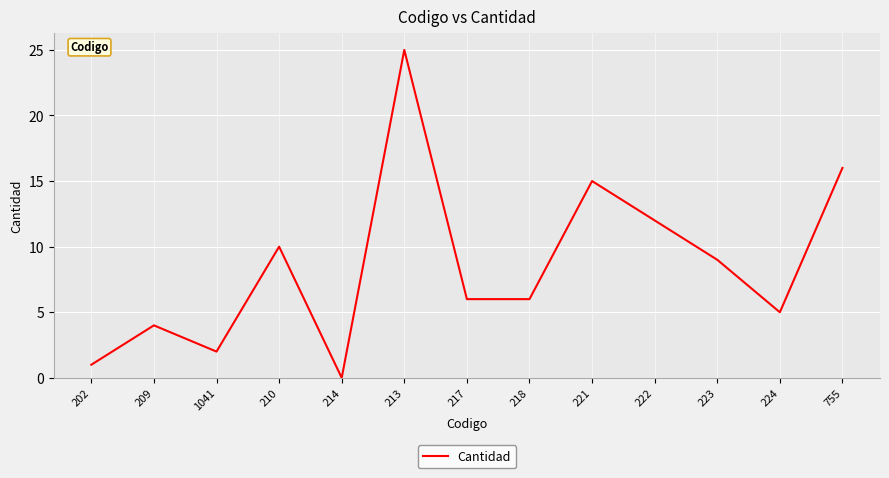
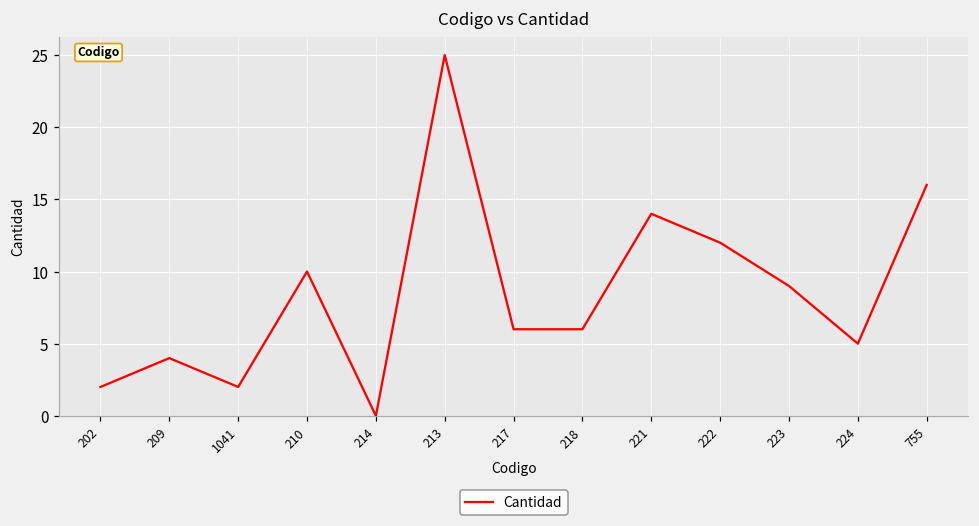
202: 1 -> 2
221: 15 -> 14
